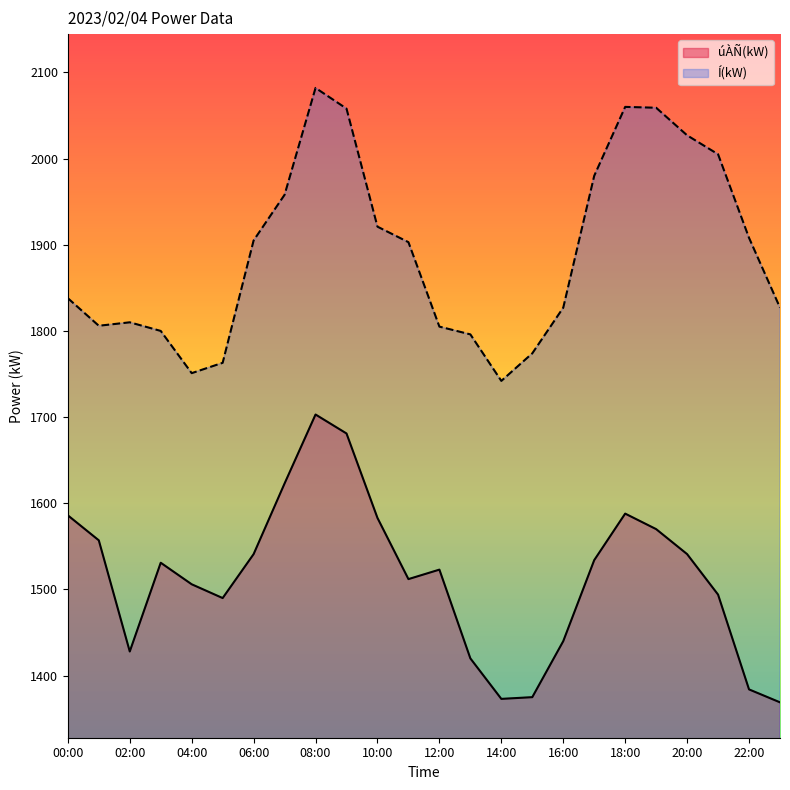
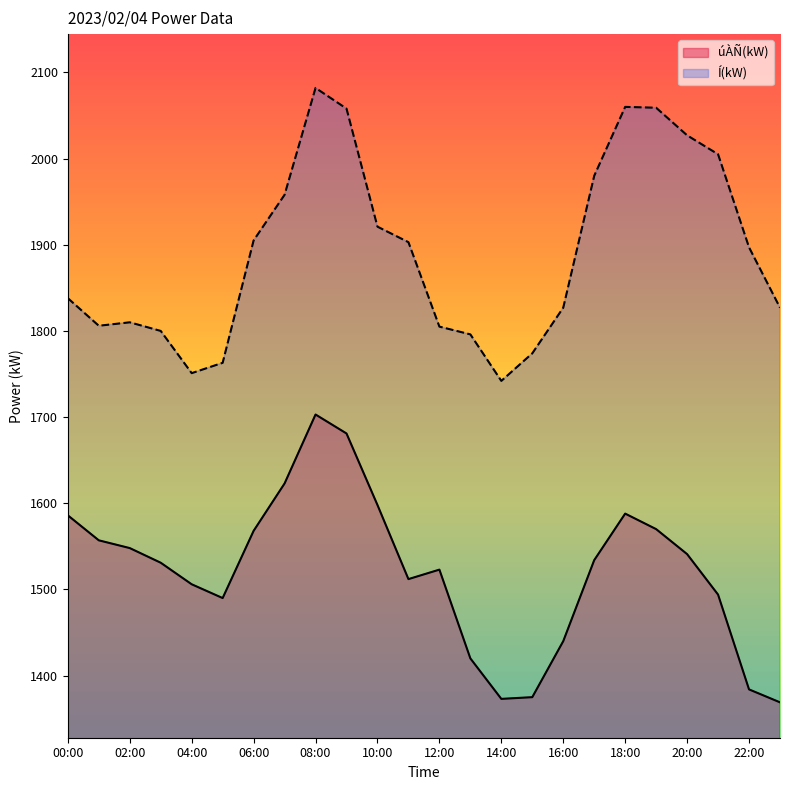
úÀÑ(kW), 02:00: 1430 -> 1550
úÀÑ(kW), 06:00: 1540 -> 1570
úÀÑ(kW), 10:00: 1580 -> 1600
Í(kW), 22:00: 1910 -> 1900
